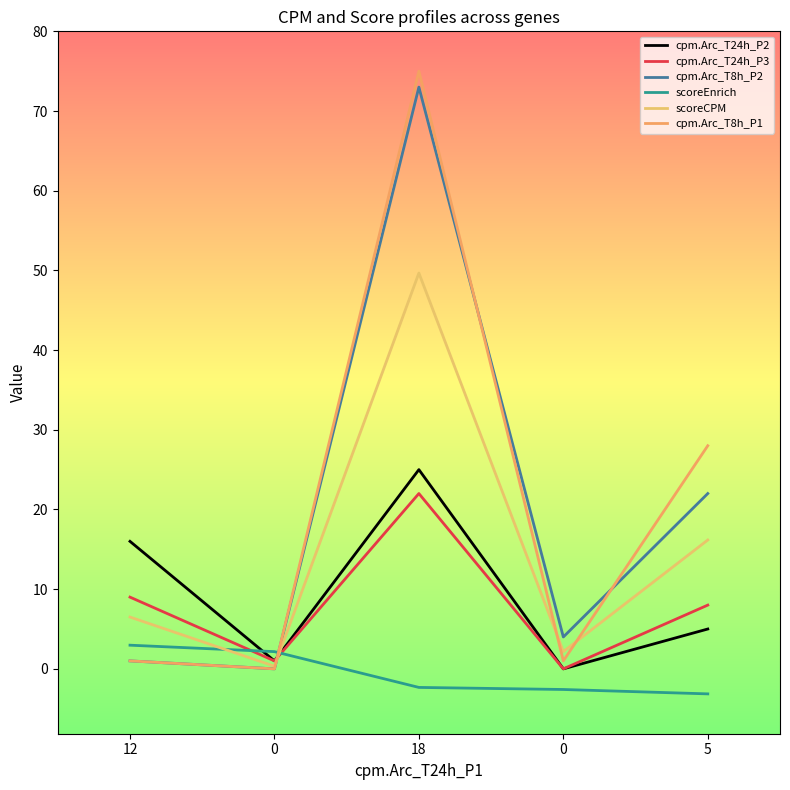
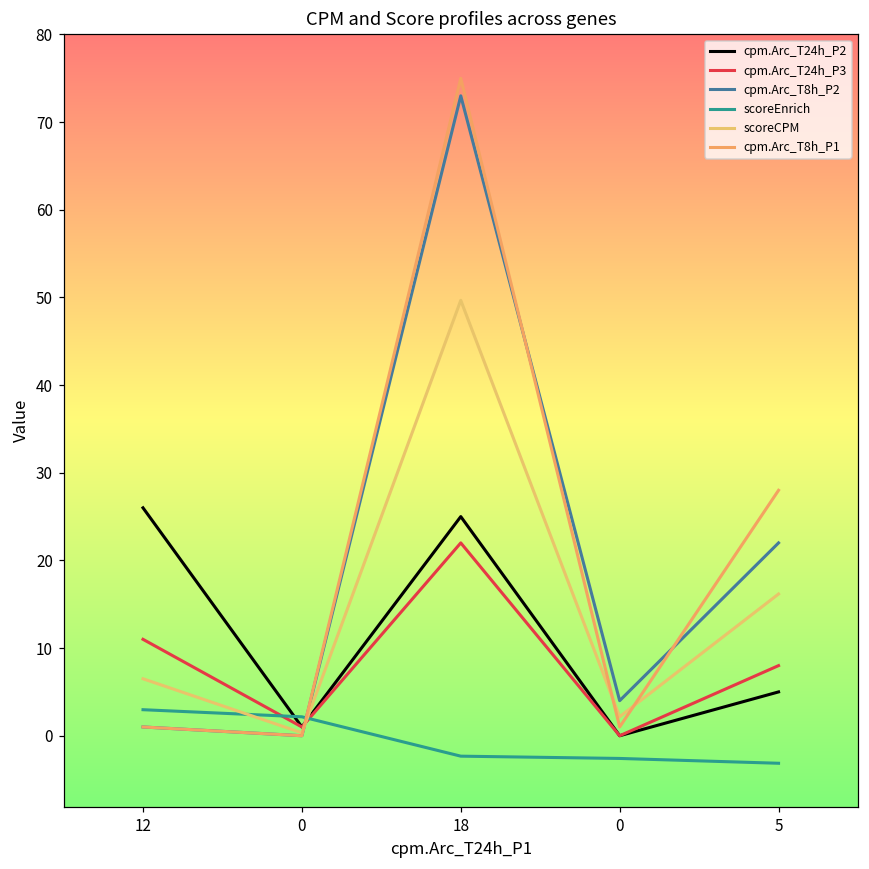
cpm.Arc_T24h_P2, 12: 16 -> 26
cpm.Arc_T24h_P3, 12: 9 -> 11
